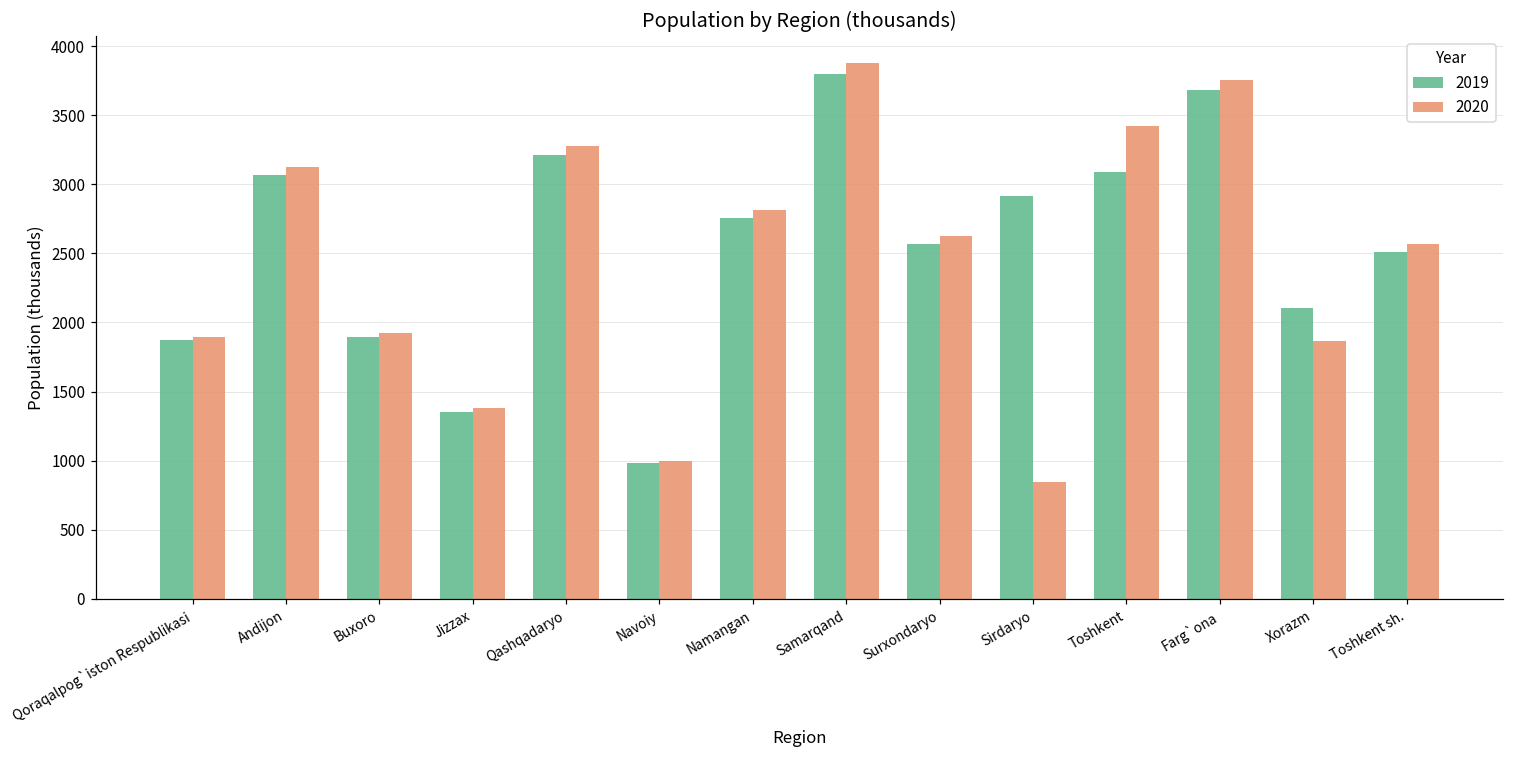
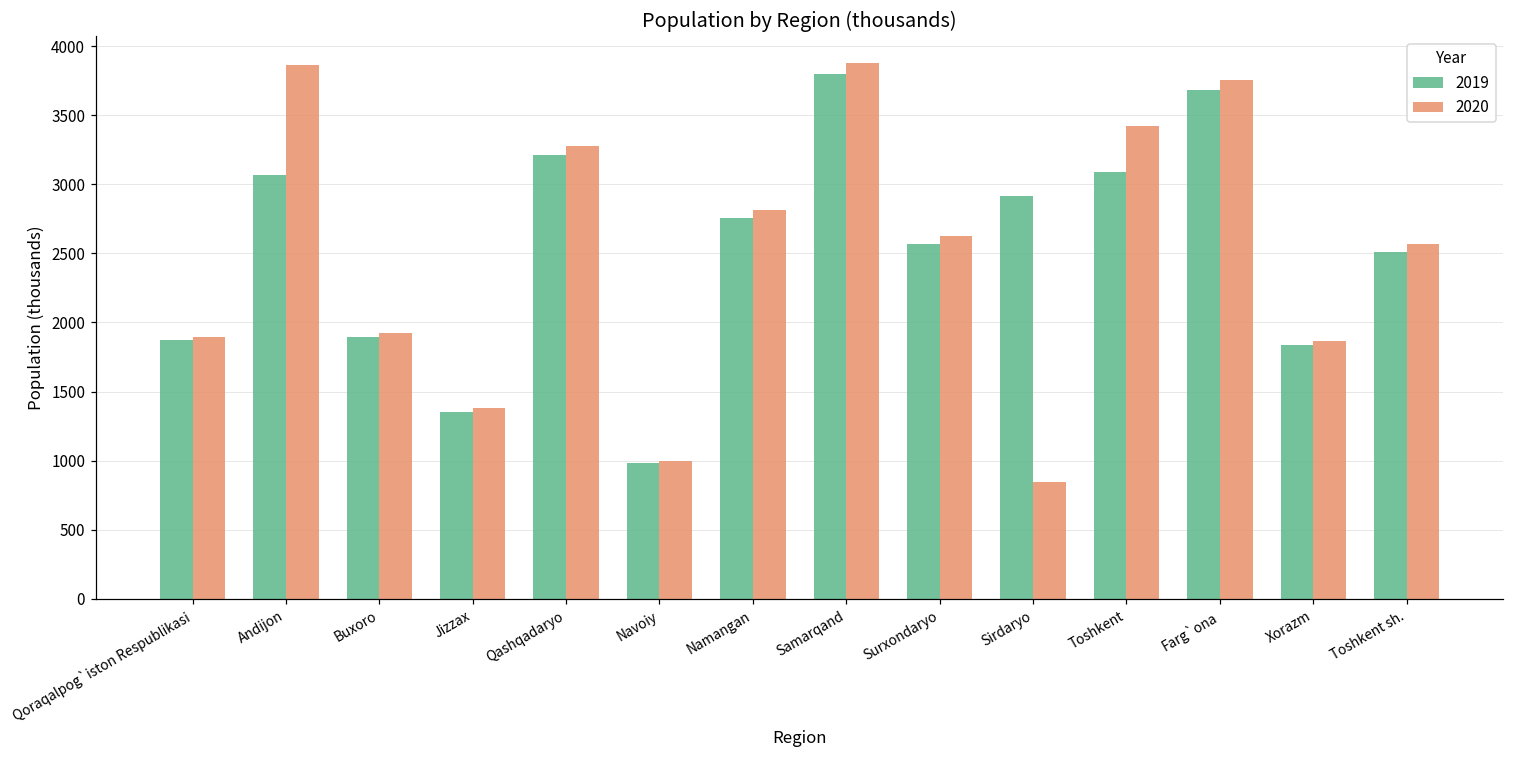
2020, Andijon: 3130 -> 3870
2019, Xorazm: 2100 -> 1840
